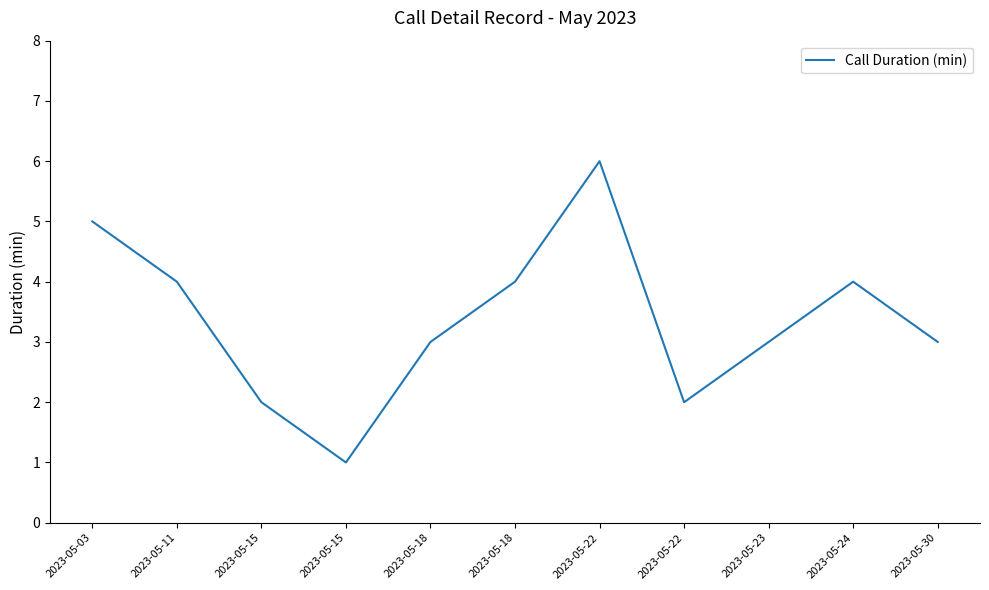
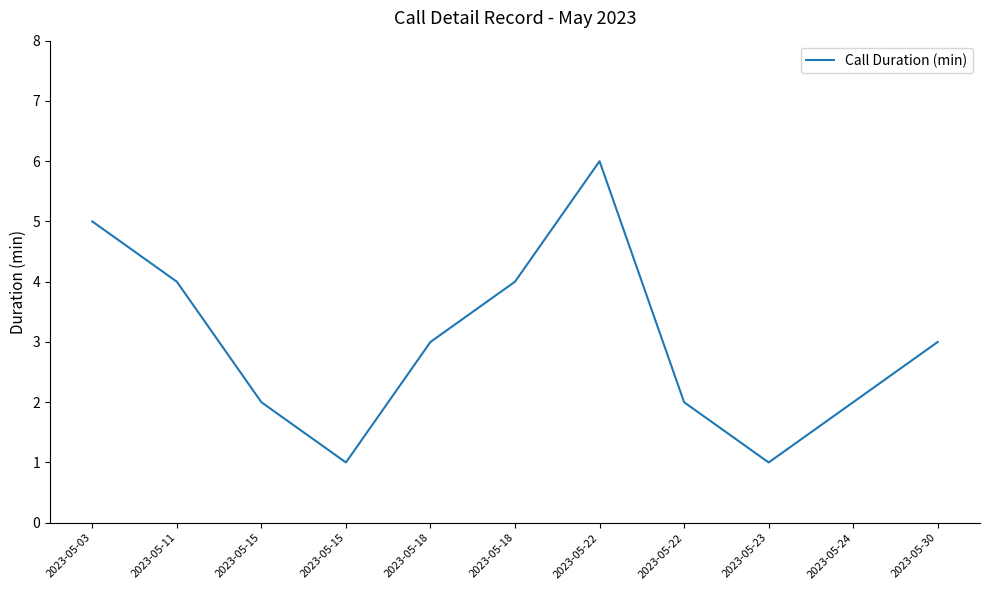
2023-05-23: 3 -> 1
2023-05-24: 4 -> 2
